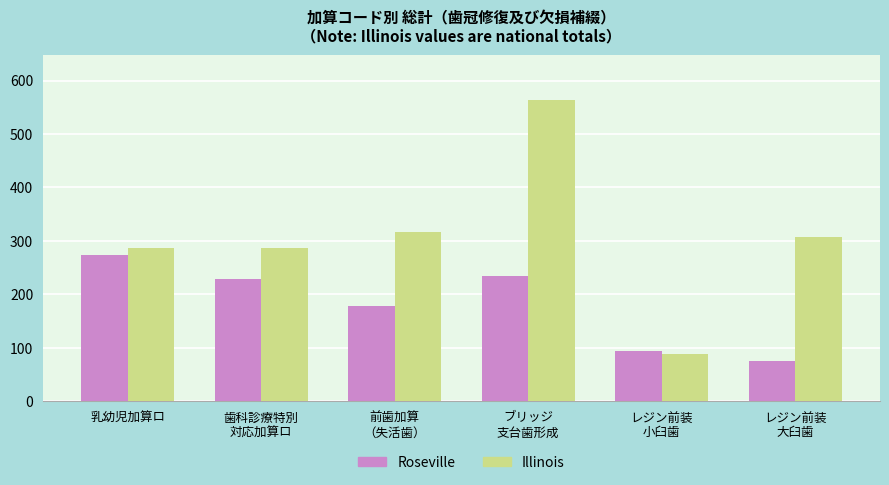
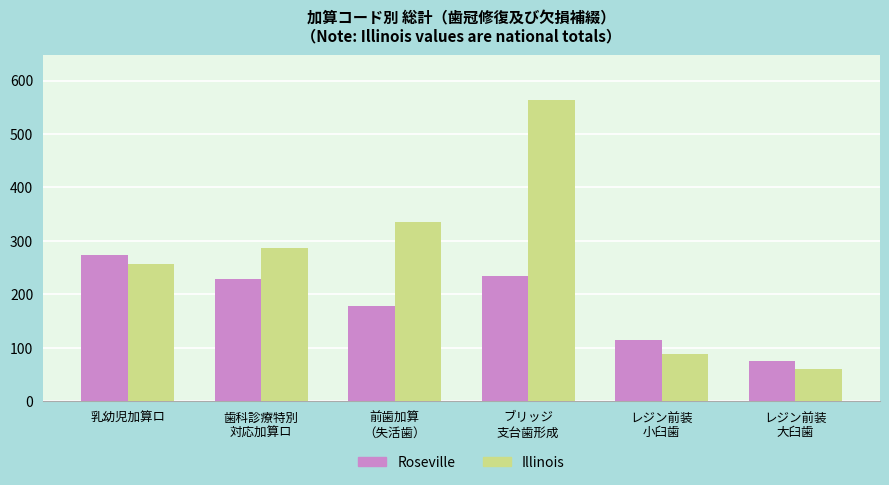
Illinois, 乳幼児加算ロ: 290 -> 260
Illinois, 前歯加算 （失活歯）: 320 -> 340
Roseville, レジン前装 小臼歯: 90 -> 120
Illinois, レジン前装 大臼歯: 310 -> 60
